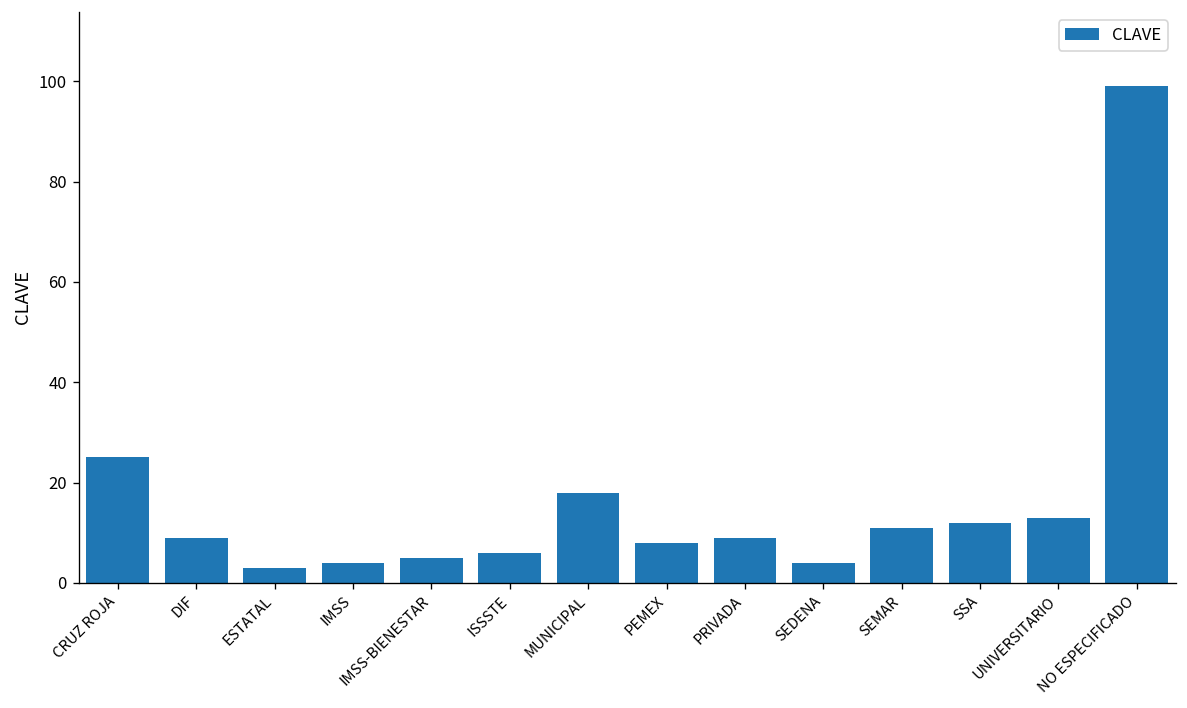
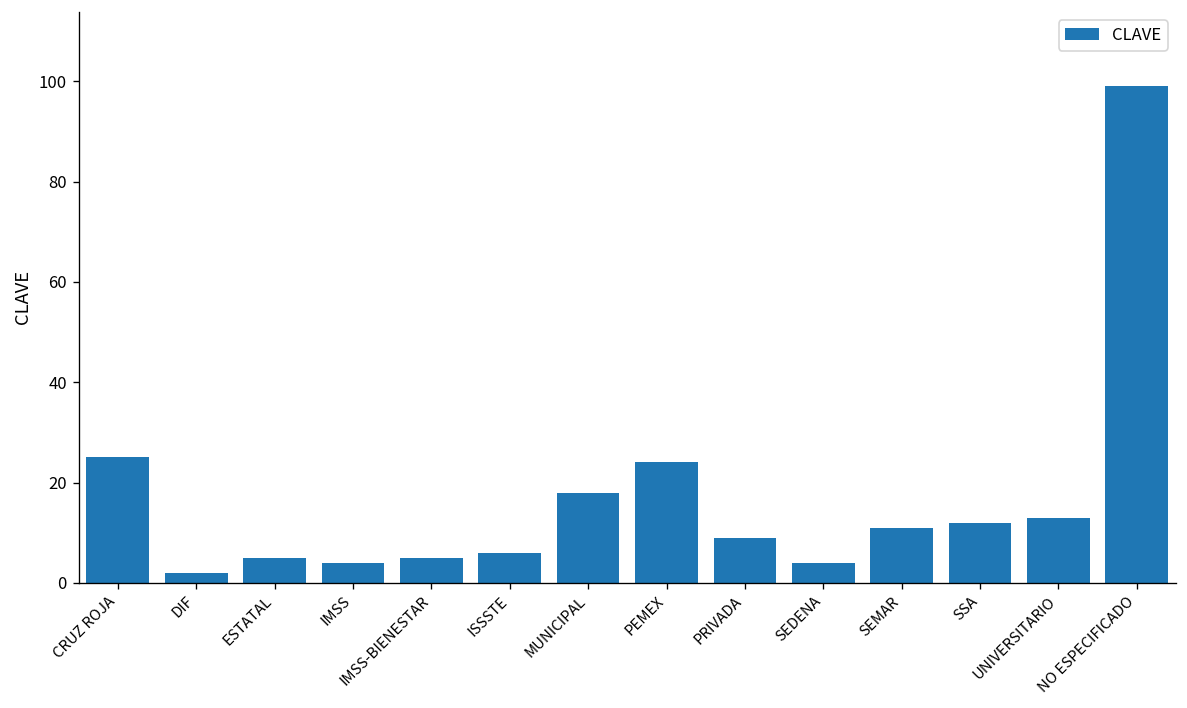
DIF: 9 -> 2
ESTATAL: 3 -> 5
PEMEX: 8 -> 24
